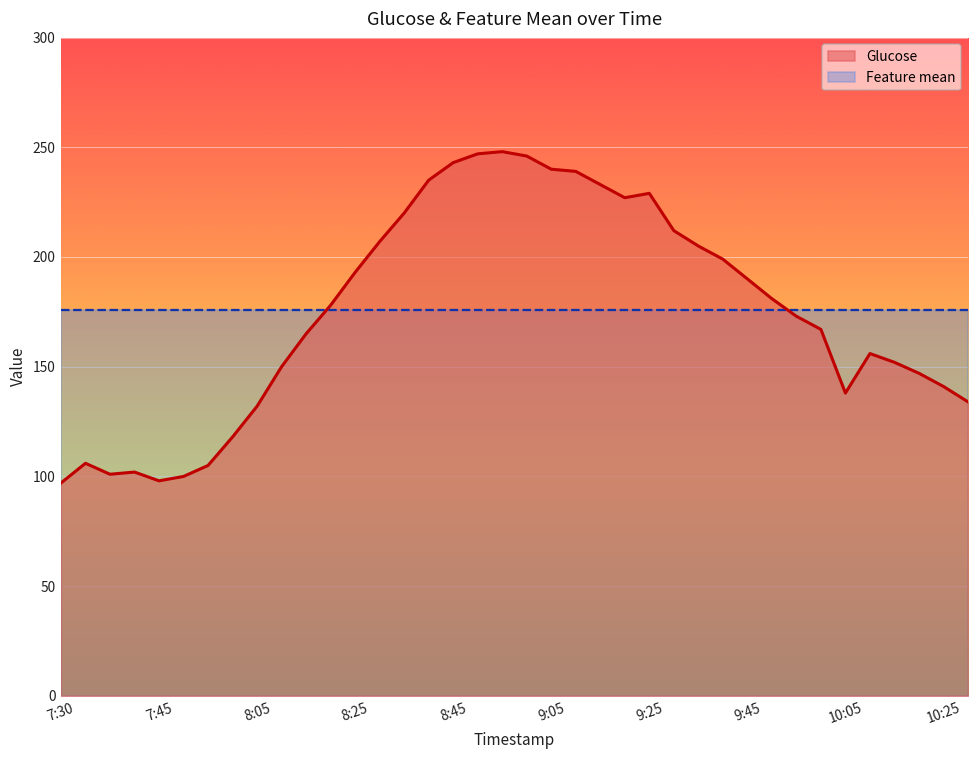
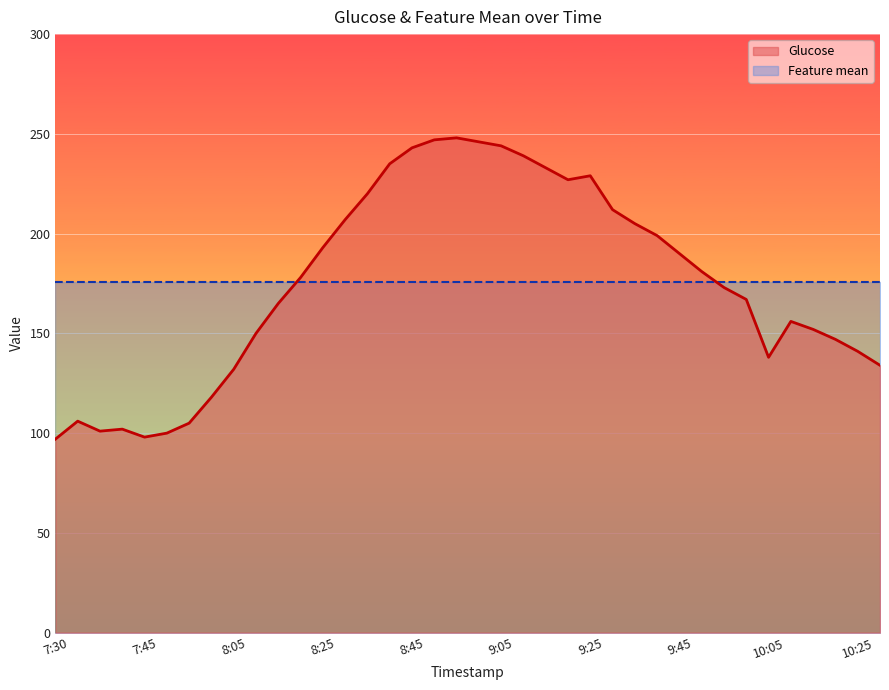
Glucose, 9:05: 240 -> 244
